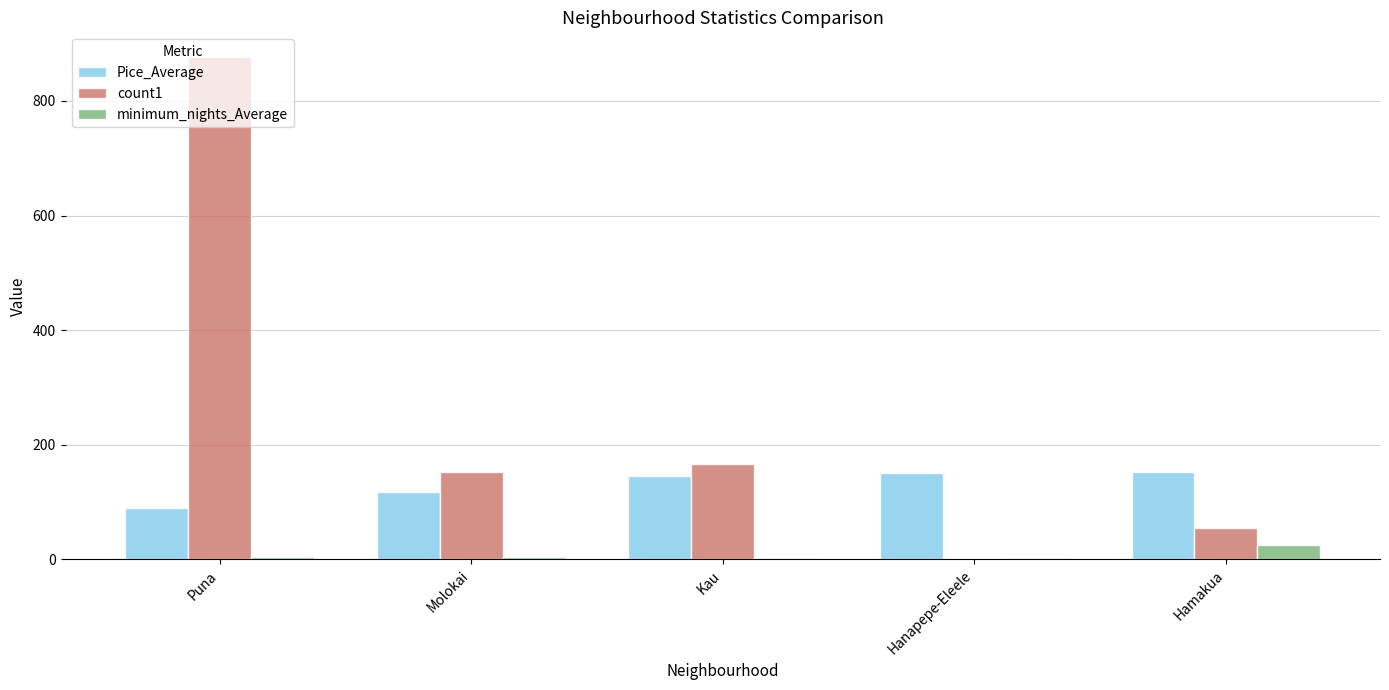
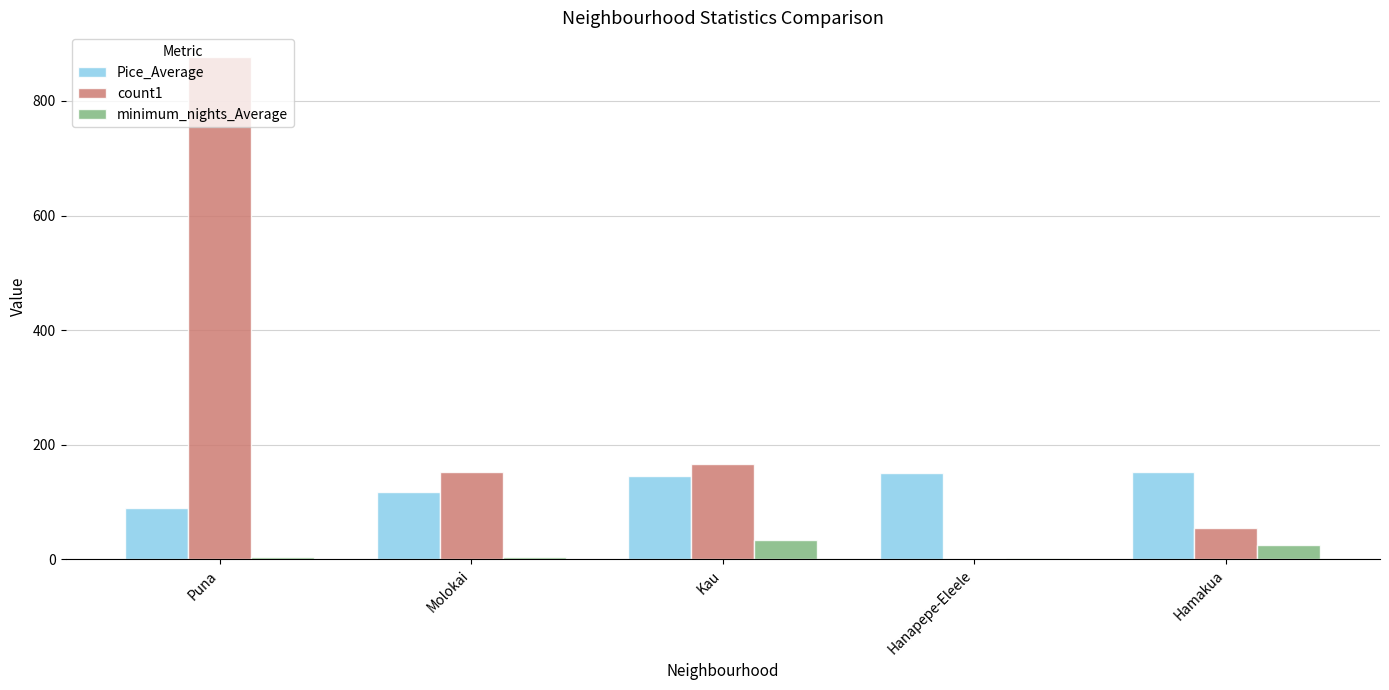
minimum_nights_Average, Kau: 0 -> 30
